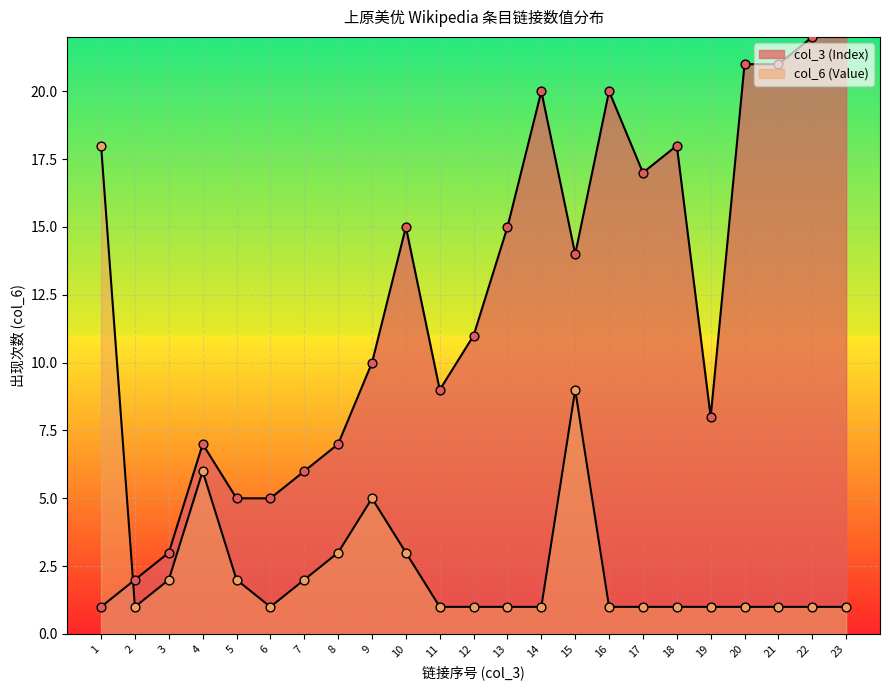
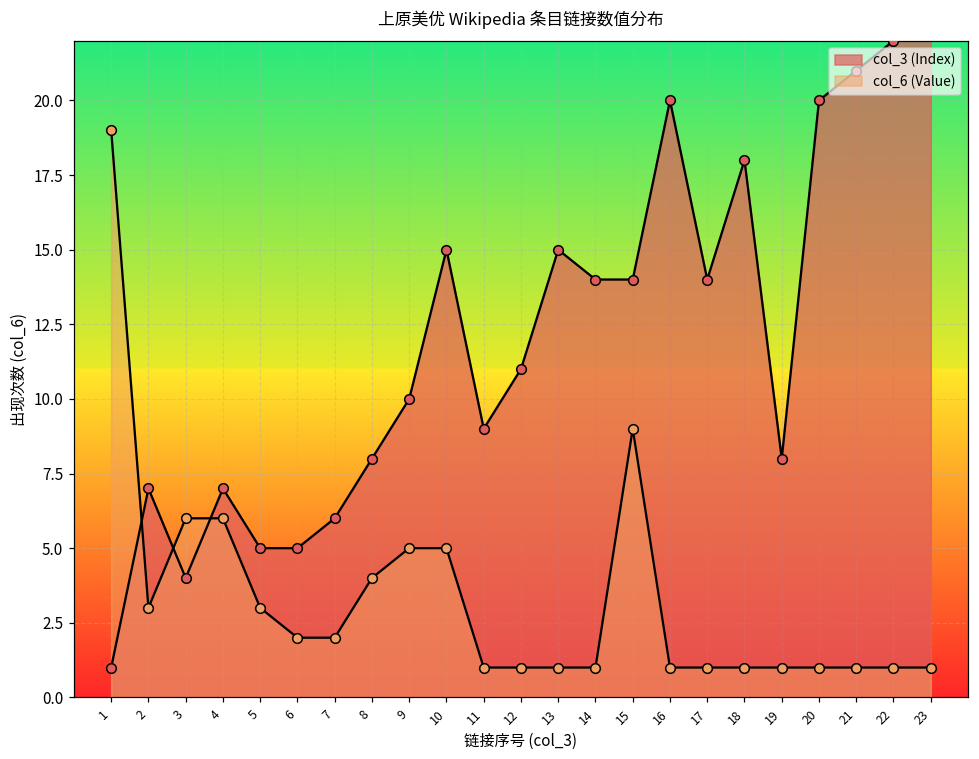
col_6 (Value), 1: 18 -> 19
col_3 (Index), 2: 2 -> 7
col_6 (Value), 2: 1 -> 3
col_3 (Index), 3: 3 -> 4
col_6 (Value), 3: 2 -> 6
col_6 (Value), 5: 2 -> 3
col_6 (Value), 6: 1 -> 2
col_3 (Index), 8: 7 -> 8
col_6 (Value), 8: 3 -> 4
col_6 (Value), 10: 3 -> 5
col_3 (Index), 14: 20 -> 14
col_3 (Index), 17: 17 -> 14
col_3 (Index), 20: 21 -> 20
